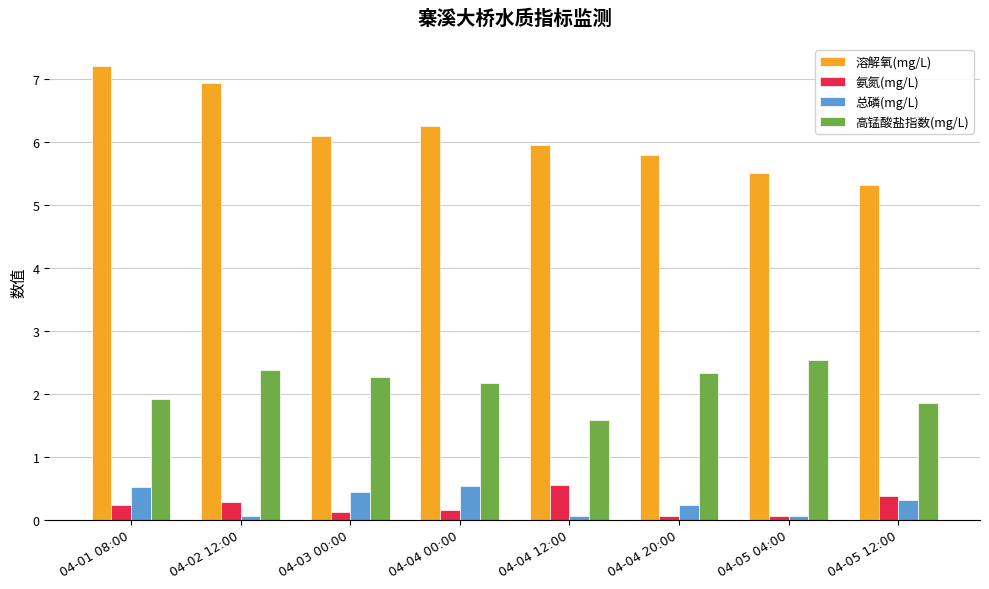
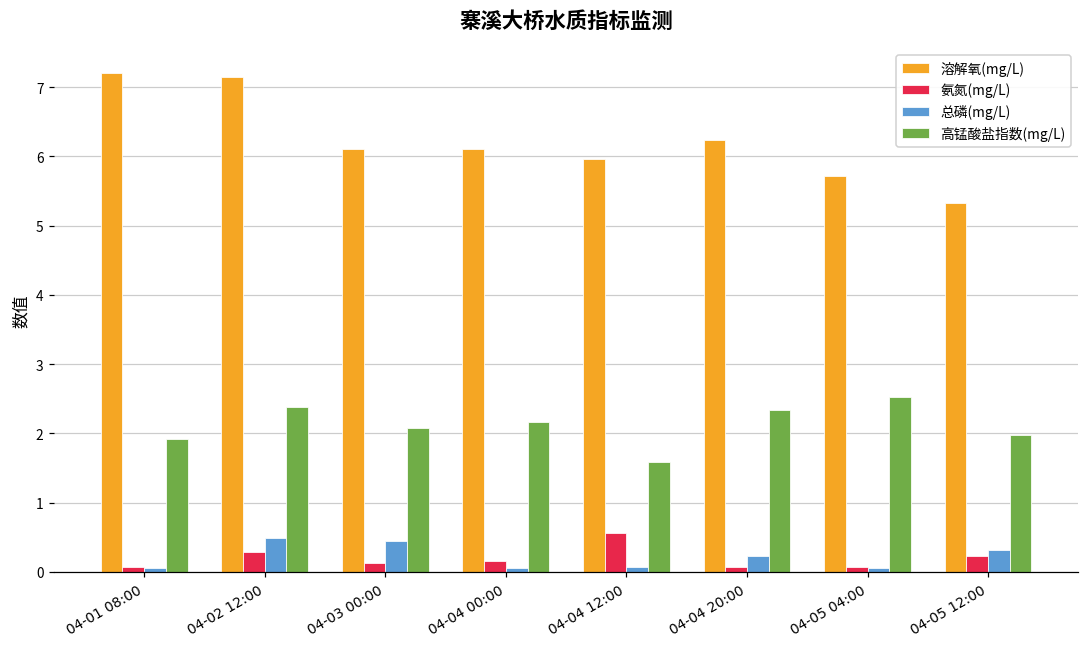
氨氮(mg/L), 04-01 08:00: 0.2 -> 0.1
总磷(mg/L), 04-01 08:00: 0.5 -> 0.1
溶解氧(mg/L), 04-02 12:00: 6.9 -> 7.1
总磷(mg/L), 04-02 12:00: 0.1 -> 0.5
高锰酸盐指数(mg/L), 04-03 00:00: 2.3 -> 2.1
溶解氧(mg/L), 04-04 00:00: 6.3 -> 6.1
总磷(mg/L), 04-04 00:00: 0.5 -> 0.1
溶解氧(mg/L), 04-04 20:00: 5.8 -> 6.2
溶解氧(mg/L), 04-05 04:00: 5.5 -> 5.7
氨氮(mg/L), 04-05 12:00: 0.4 -> 0.2
高锰酸盐指数(mg/L), 04-05 12:00: 1.9 -> 2.0
